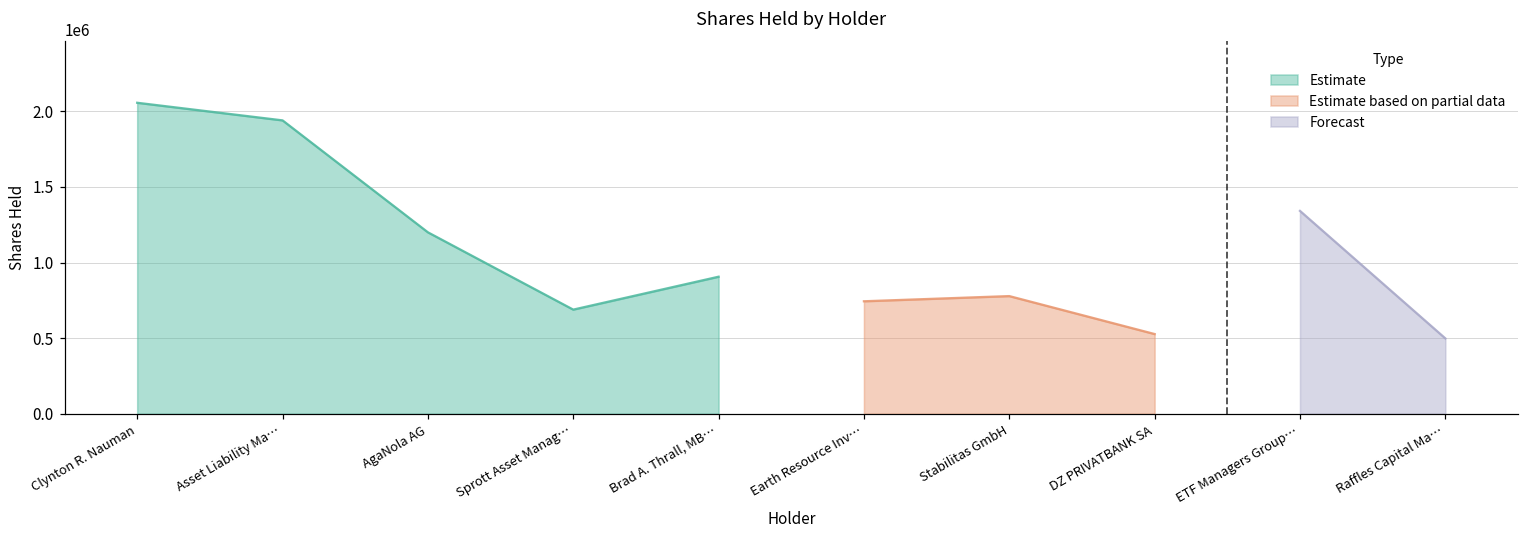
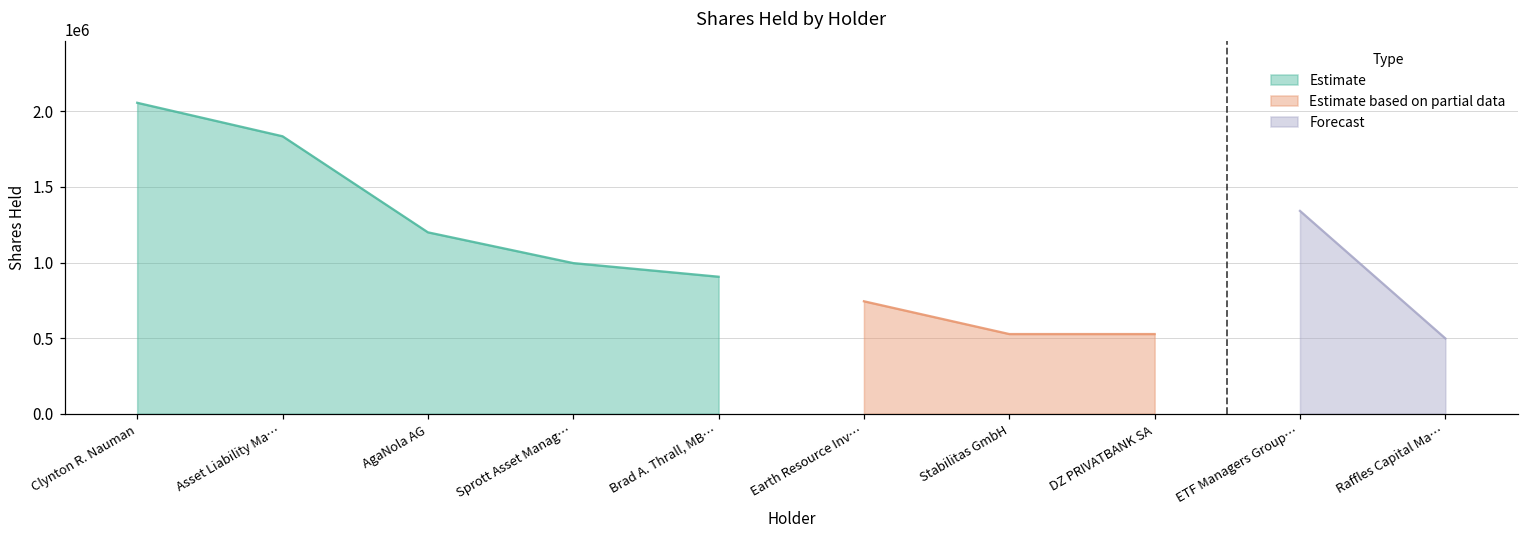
Estimate, Asset Liability Ma…: 1940000 -> 1840000
Estimate, Sprott Asset Manag…: 690000 -> 1000000
Estimate based on partial data, Stabilitas GmbH: 780000 -> 530000
